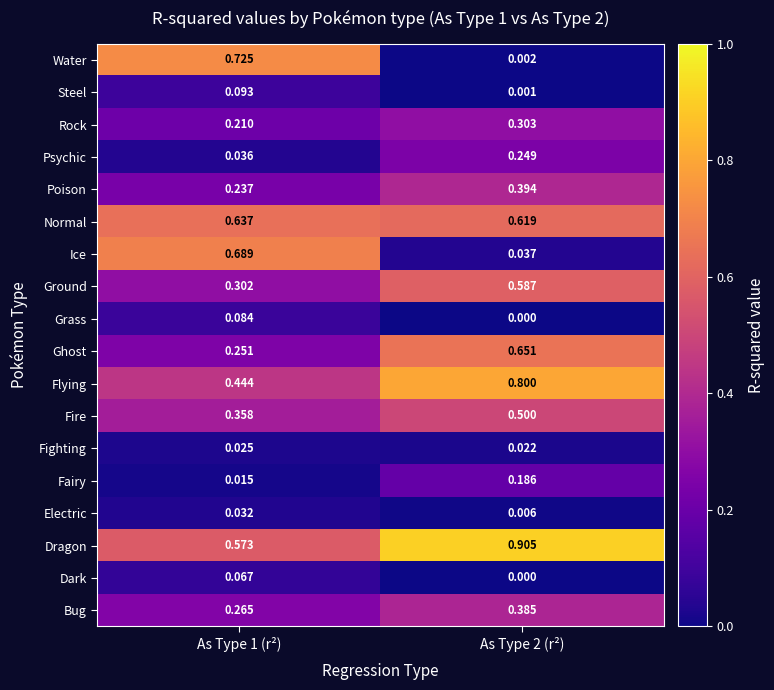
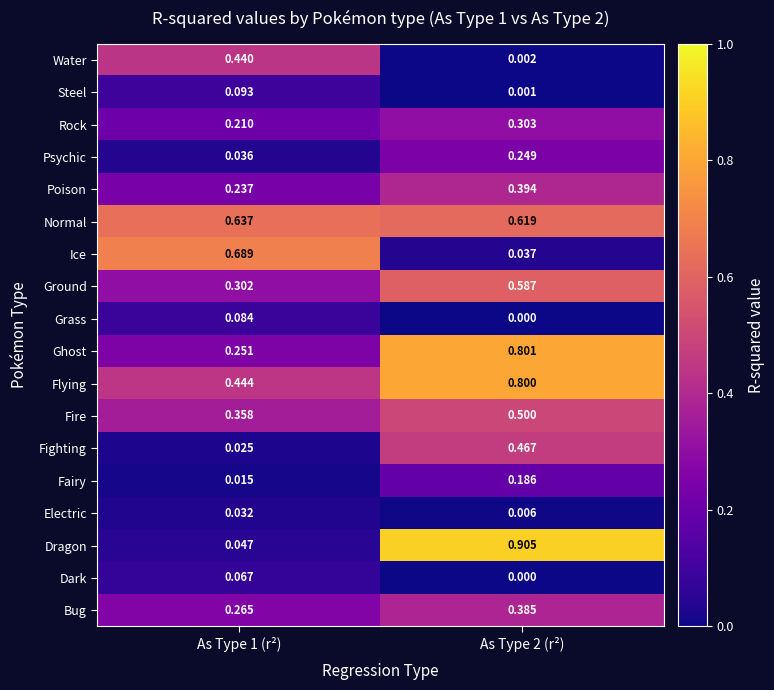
Water, As Type 1 (r²): 0.725 -> 0.440
Ghost, As Type 2 (r²): 0.651 -> 0.801
Fighting, As Type 2 (r²): 0.022 -> 0.467
Dragon, As Type 1 (r²): 0.573 -> 0.047
